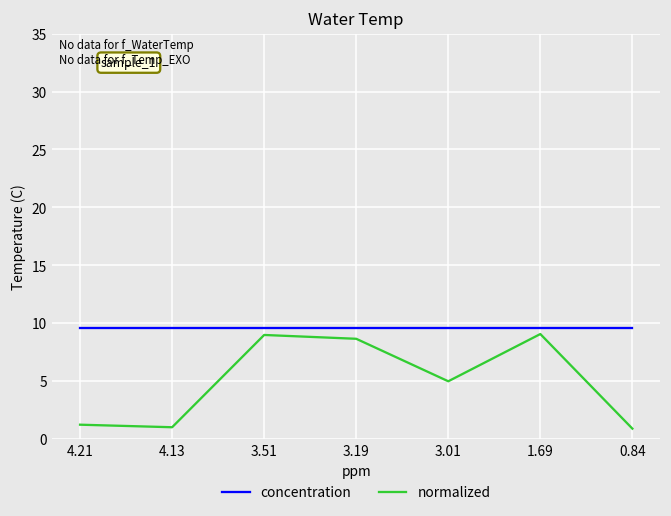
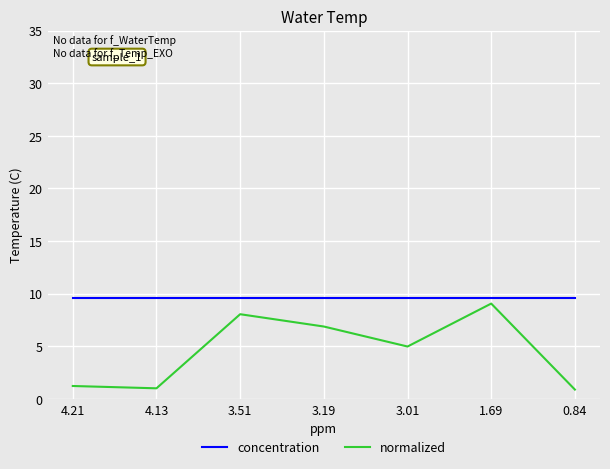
normalized, 3.51: 9.0 -> 8.1
normalized, 3.19: 8.7 -> 6.9
